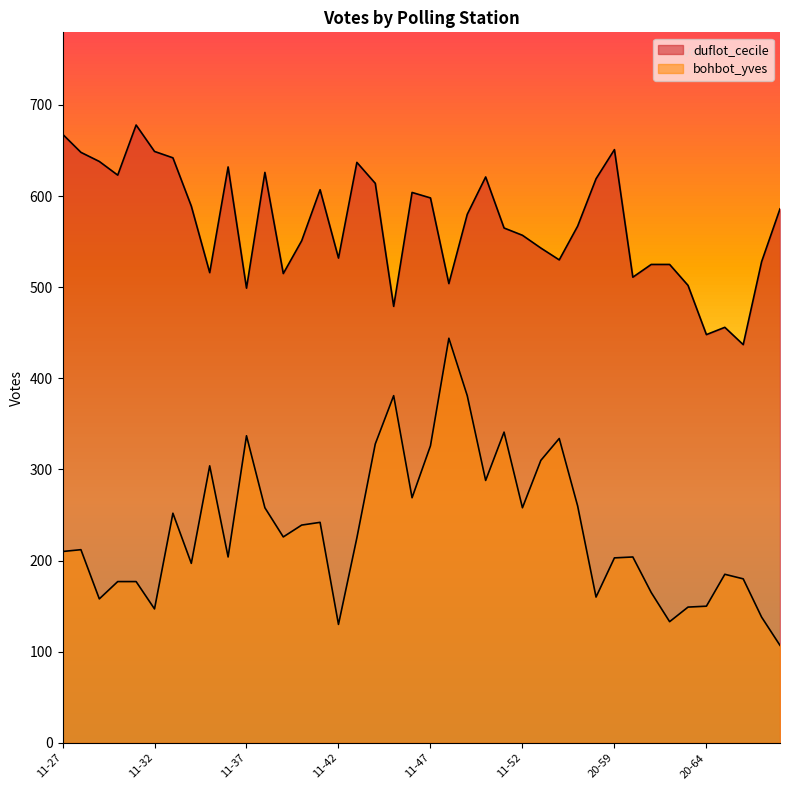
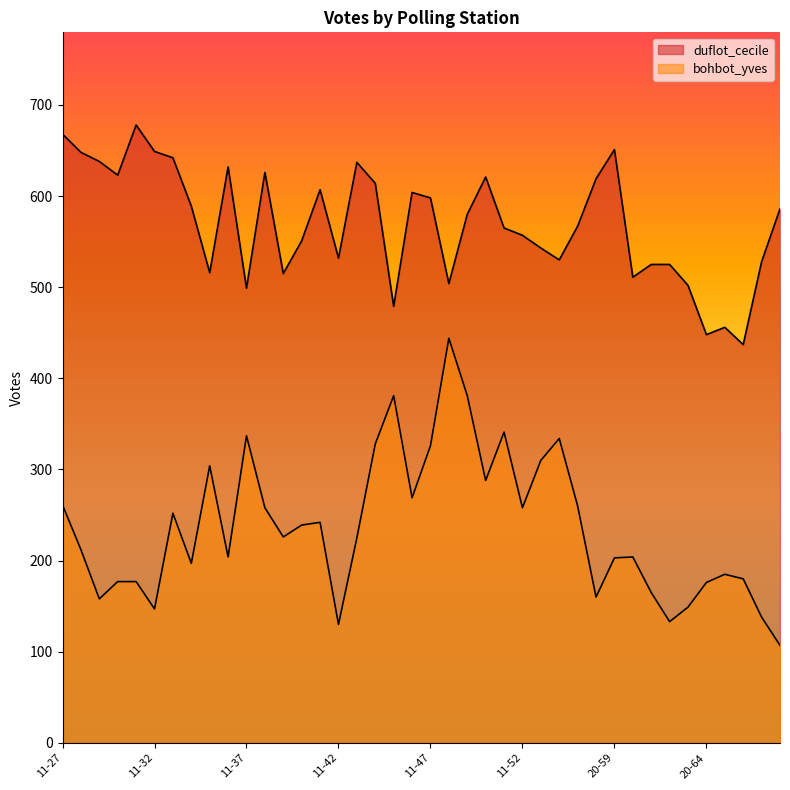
bohbot_yves, 11-27: 210 -> 260
bohbot_yves, 20-64: 150 -> 180
